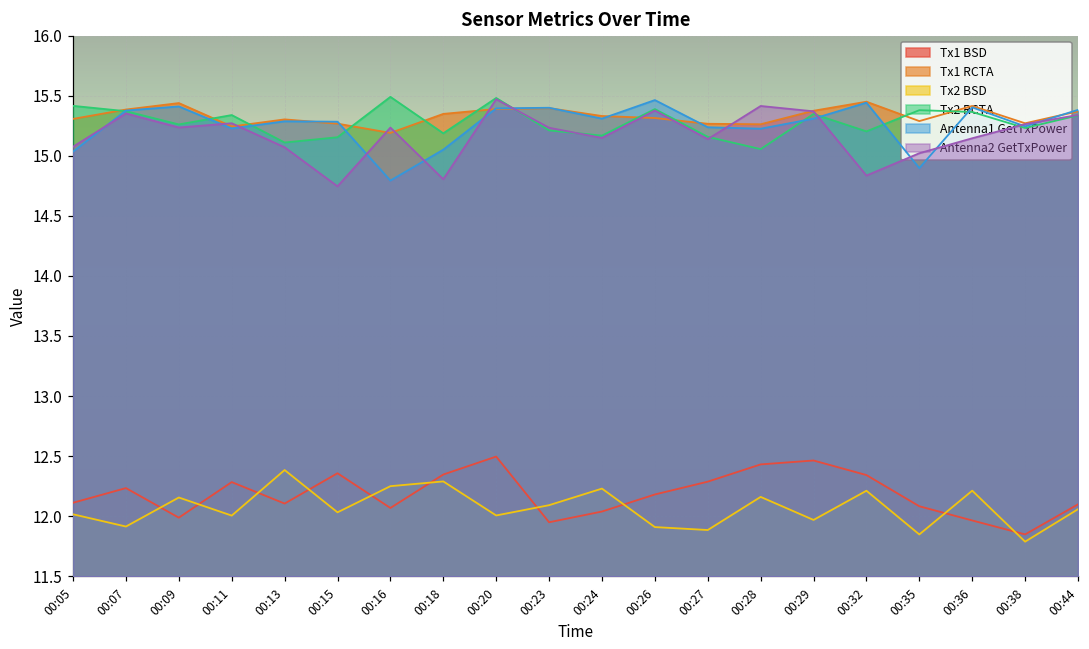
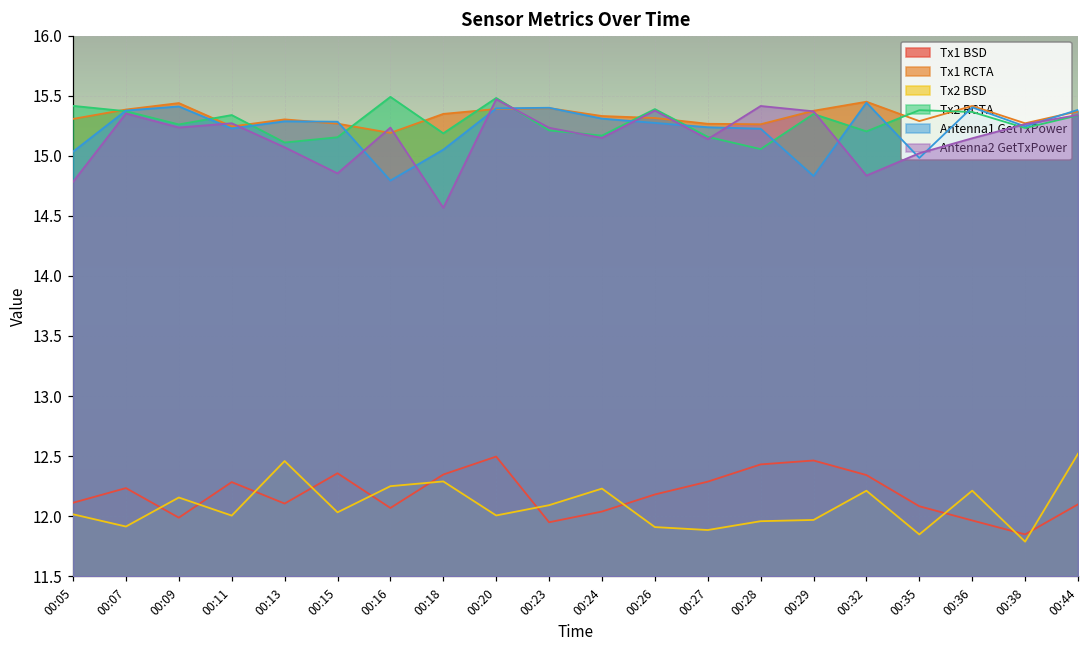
Antenna2 GetTxPower, 00:05: 15.08 -> 14.78
Tx2 BSD, 00:13: 12.38 -> 12.46
Antenna2 GetTxPower, 00:15: 14.75 -> 14.85
Antenna2 GetTxPower, 00:18: 14.80 -> 14.57
Antenna1 GetTxPower, 00:26: 15.46 -> 15.27
Tx2 BSD, 00:28: 12.16 -> 11.96
Antenna1 GetTxPower, 00:29: 15.31 -> 14.83
Antenna1 GetTxPower, 00:35: 14.90 -> 14.98
Tx2 BSD, 00:44: 12.06 -> 12.52
